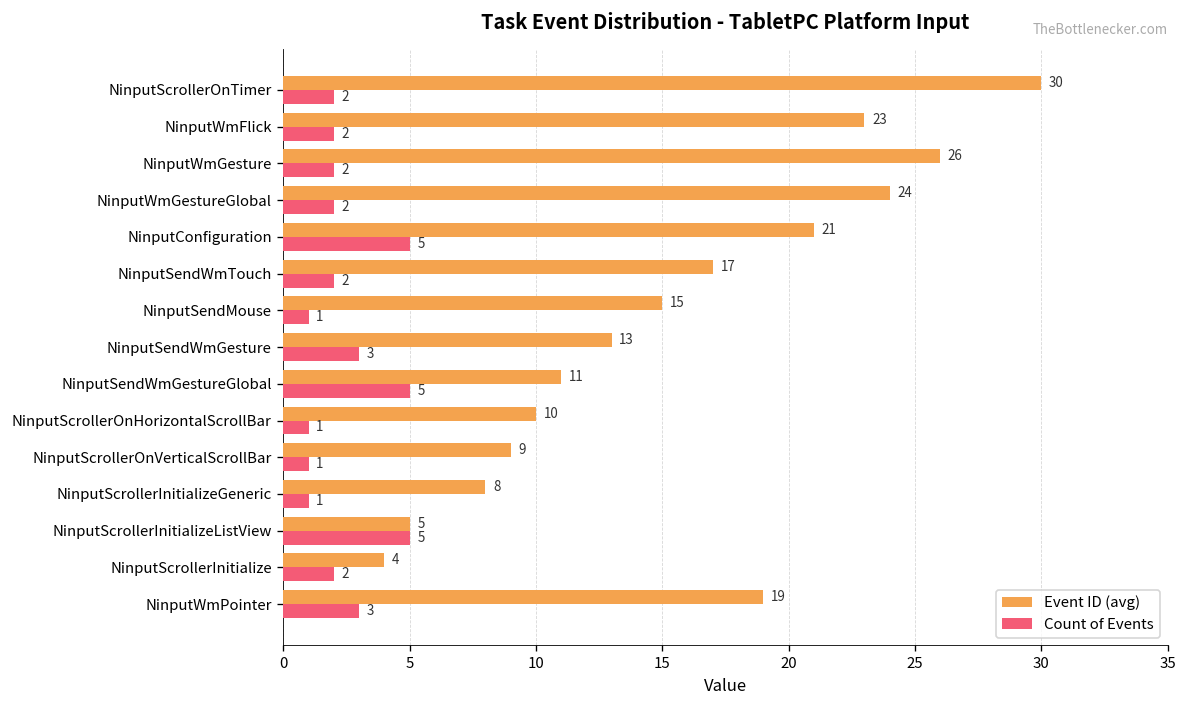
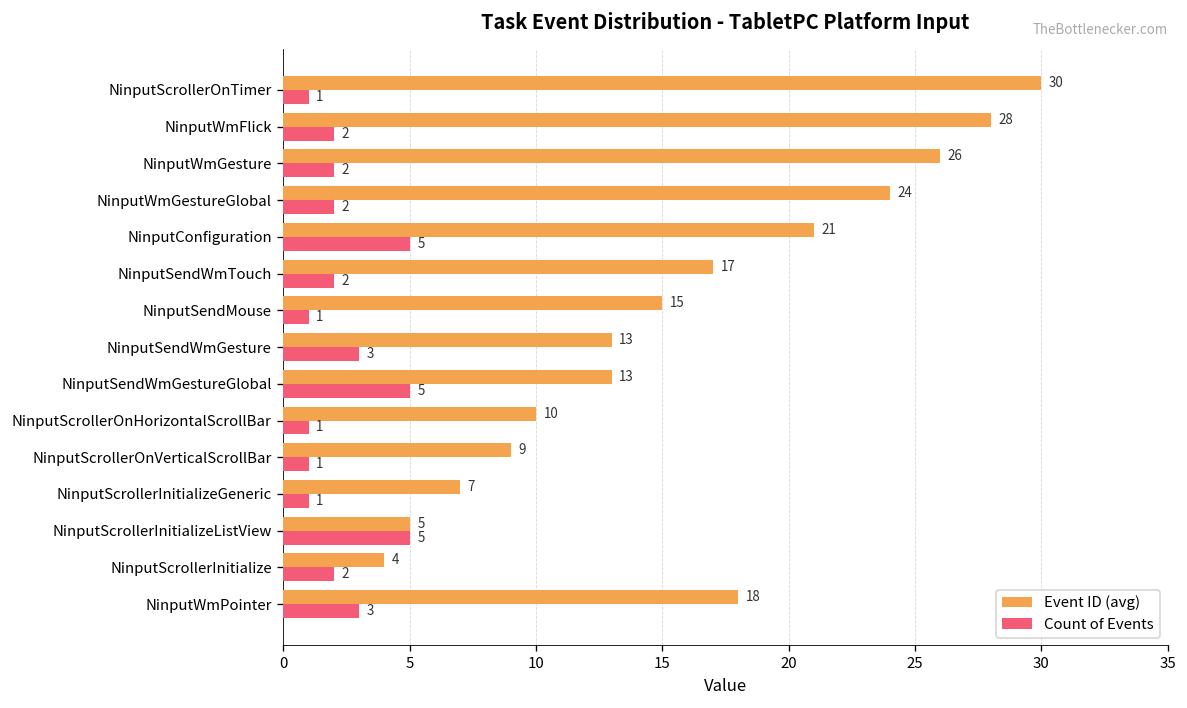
Count of Events, NinputScrollerOnTimer: 2 -> 1
Event ID (avg), NinputWmFlick: 23 -> 28
Event ID (avg), NinputSendWmGestureGlobal: 11 -> 13
Event ID (avg), NinputScrollerInitializeGeneric: 8 -> 7
Event ID (avg), NinputWmPointer: 19 -> 18
